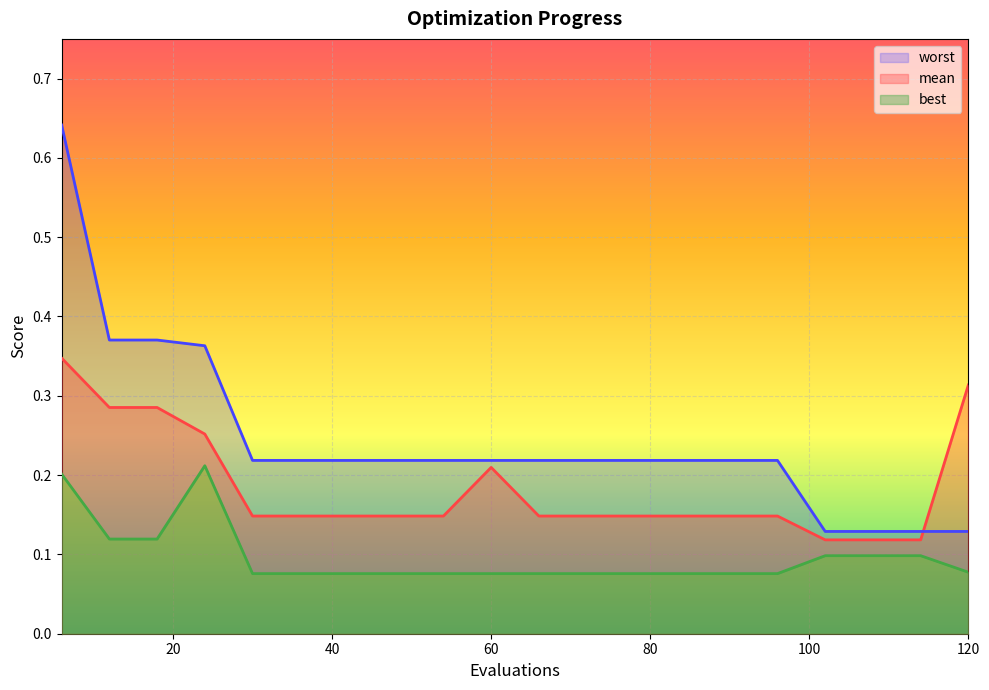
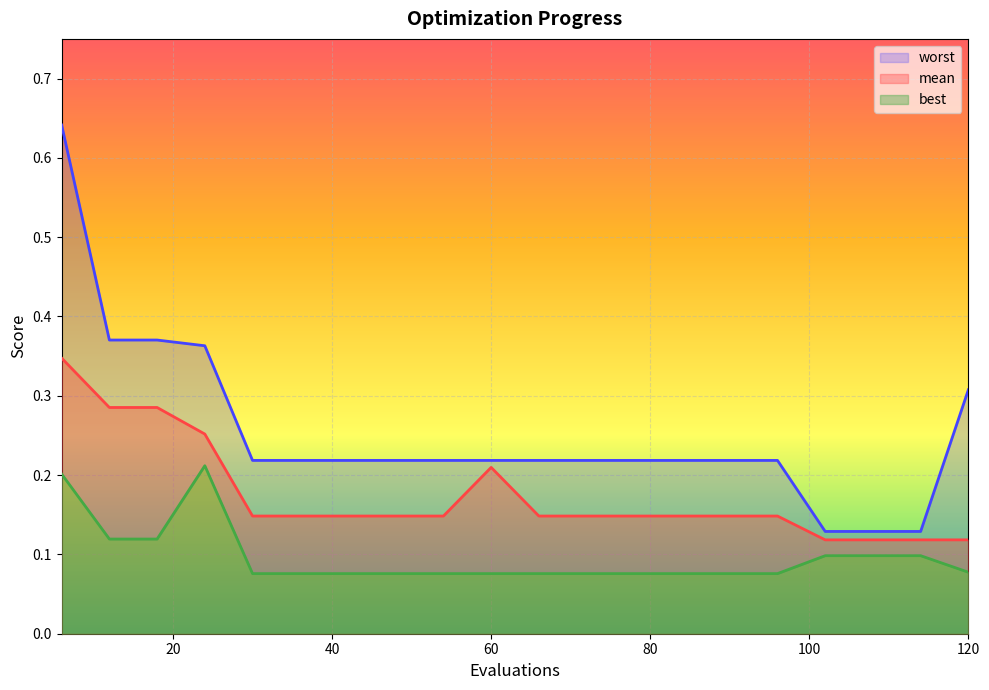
mean, 120: 0.31 -> 0.12
worst, 120: 0.13 -> 0.31
